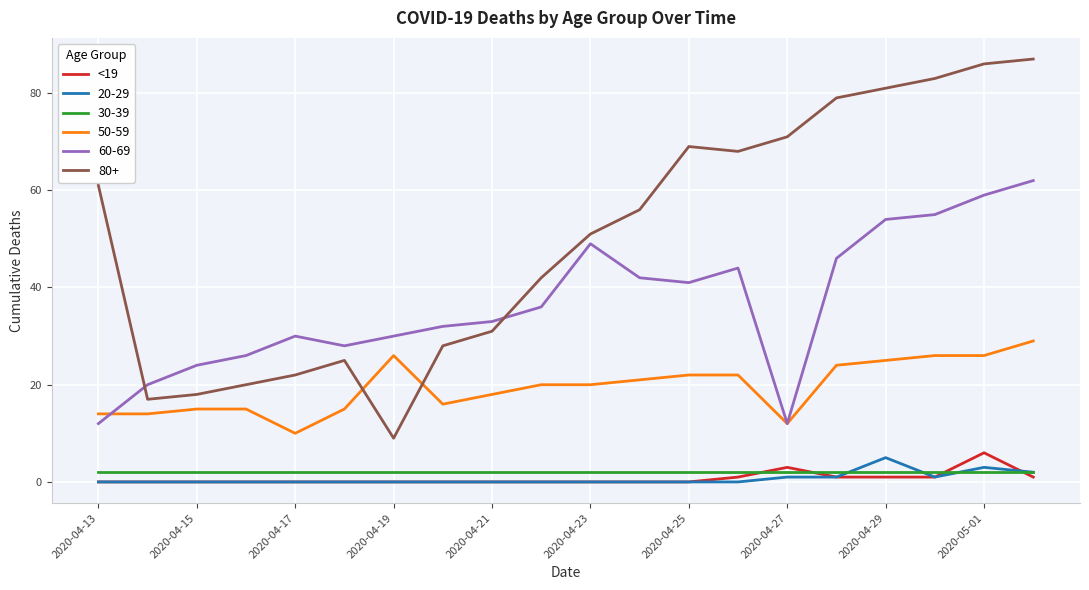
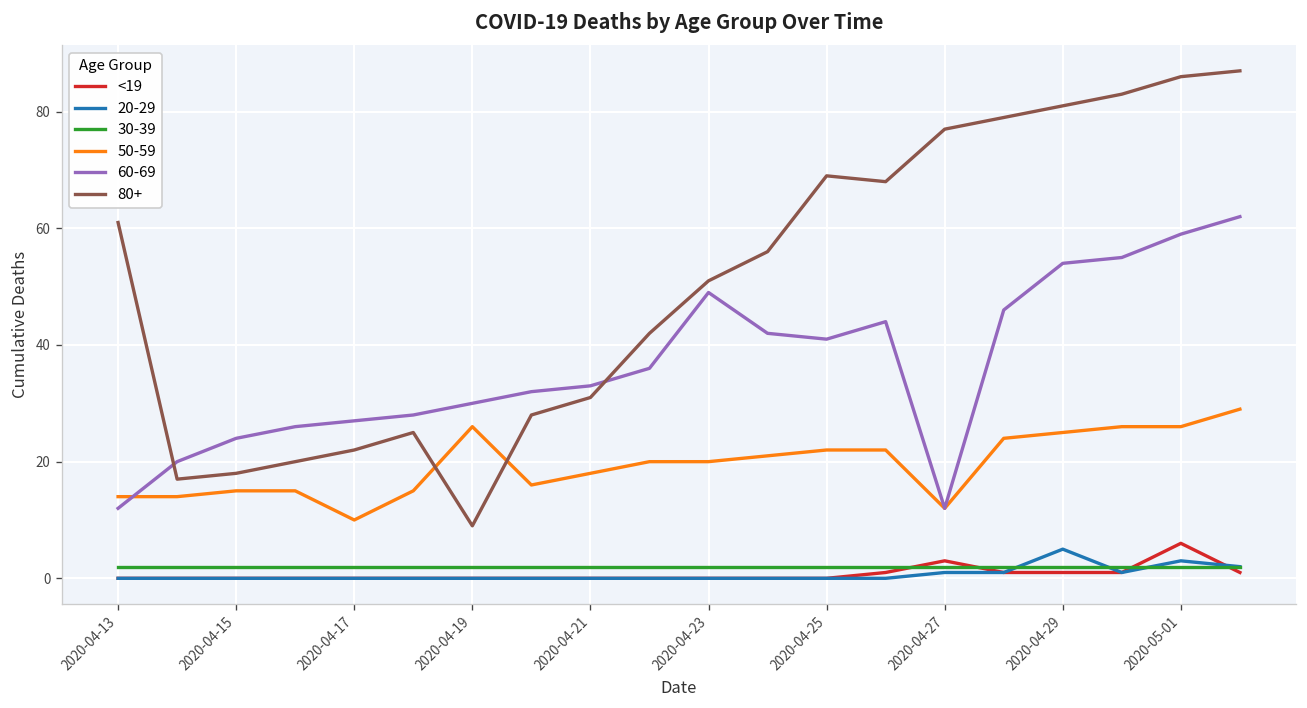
60-69, 2020-04-17: 30 -> 27
80+, 2020-04-27: 71 -> 77
